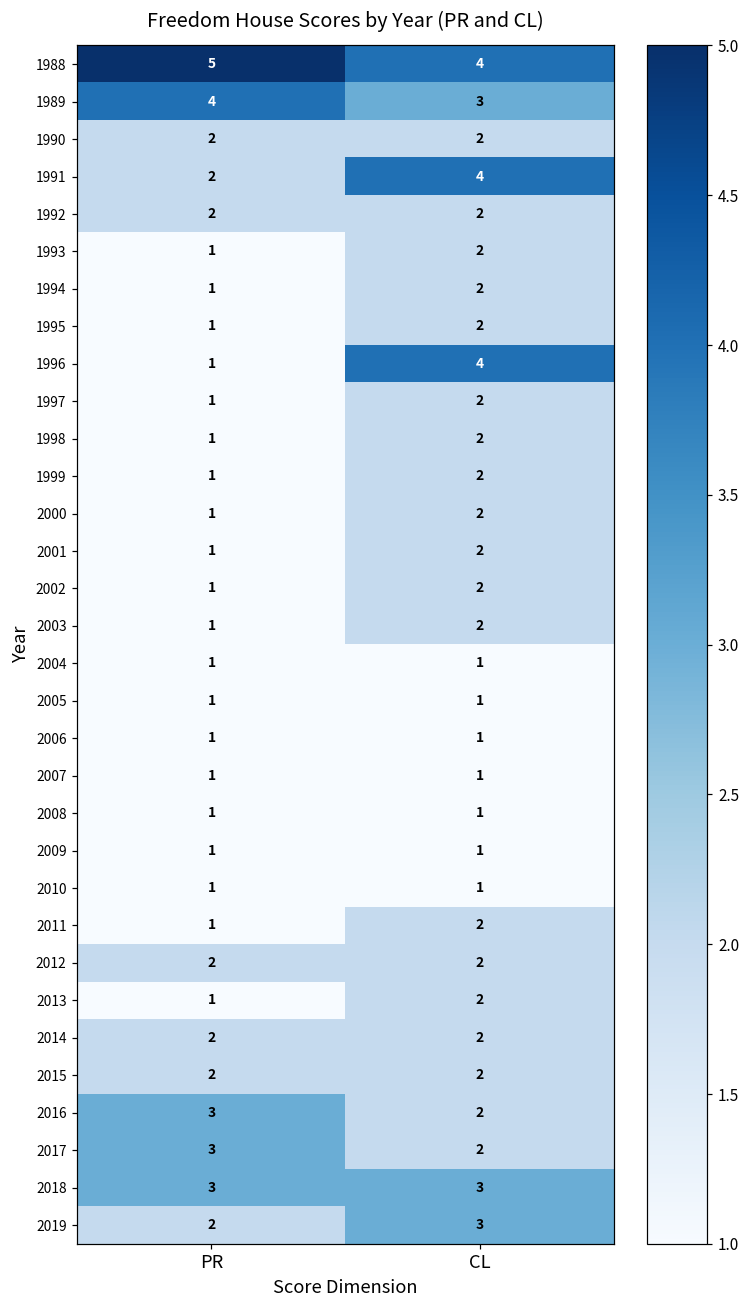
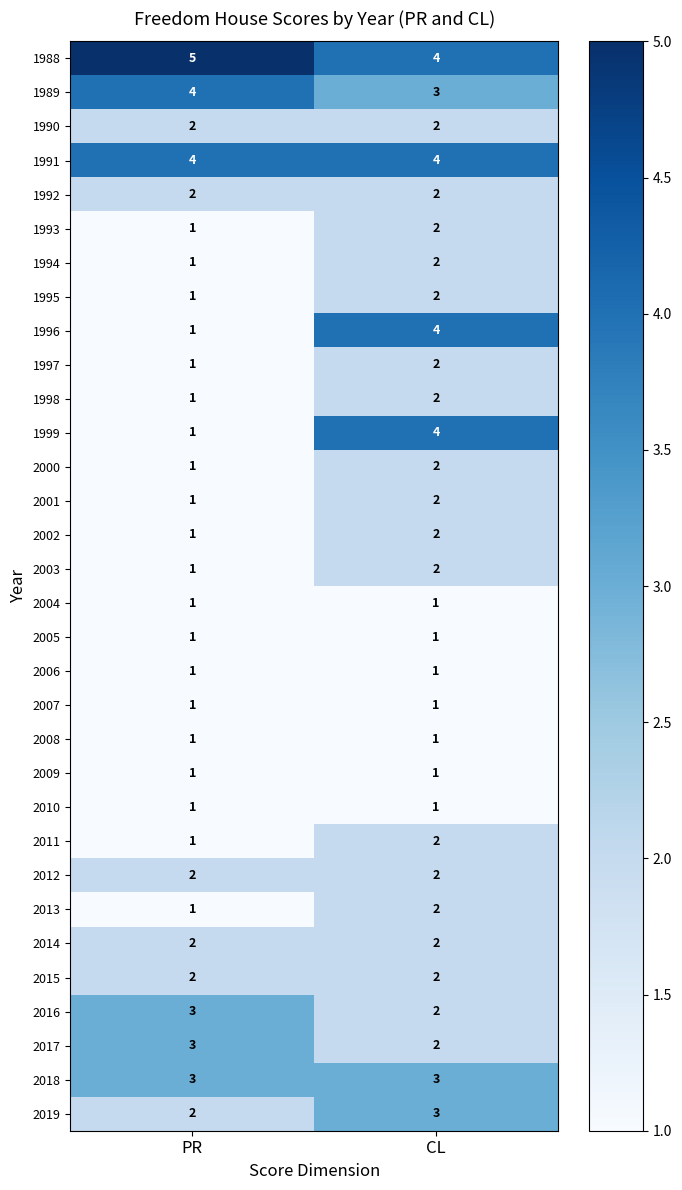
1991, PR: 2 -> 4
1999, CL: 2 -> 4
